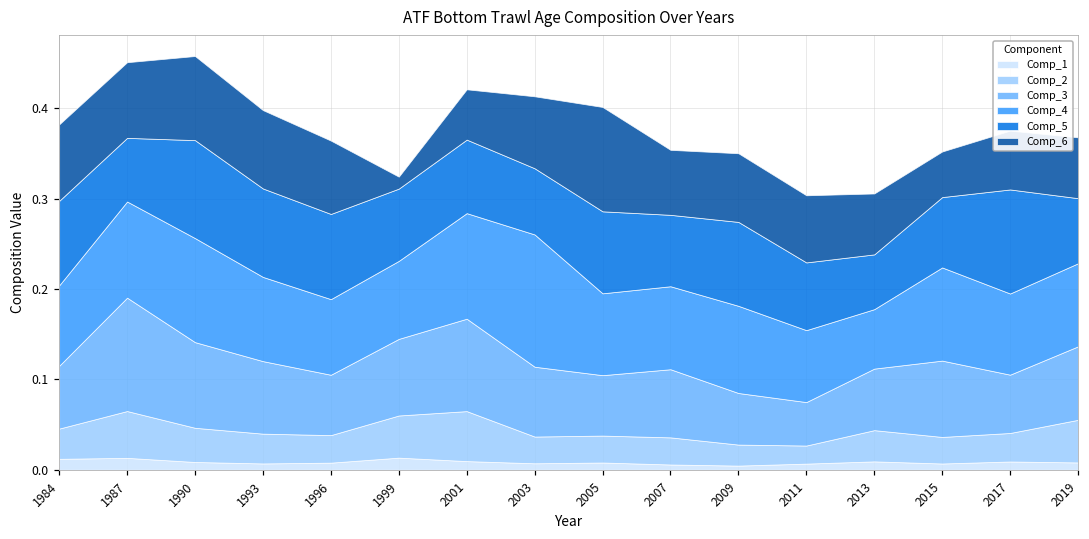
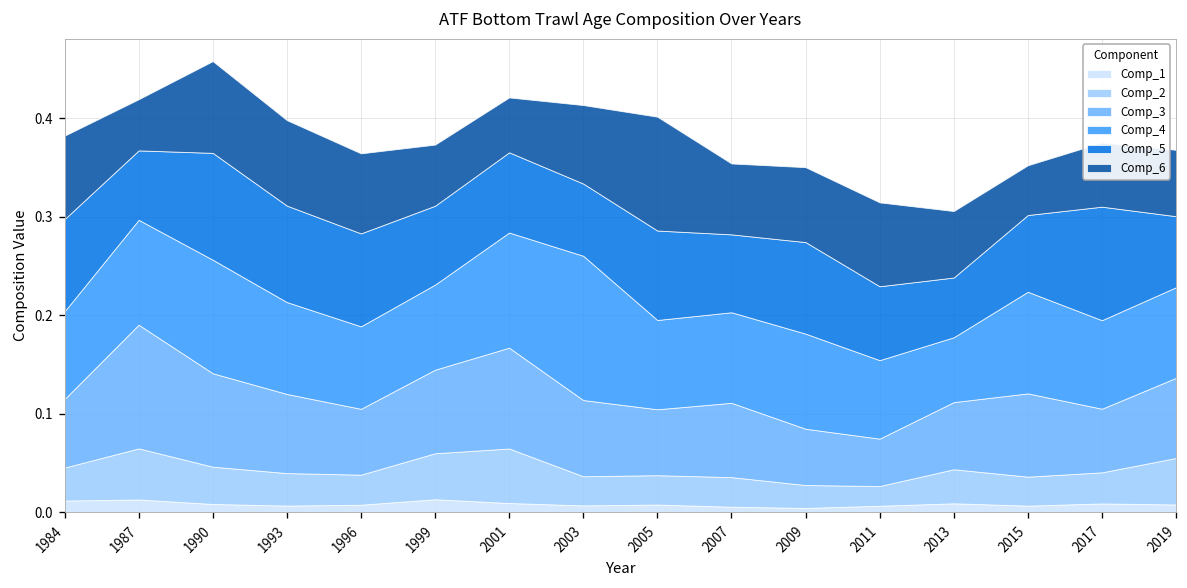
Comp_6, 1987: 0.08 -> 0.05
Comp_6, 1999: 0.01 -> 0.06
Comp_6, 2011: 0.07 -> 0.09
